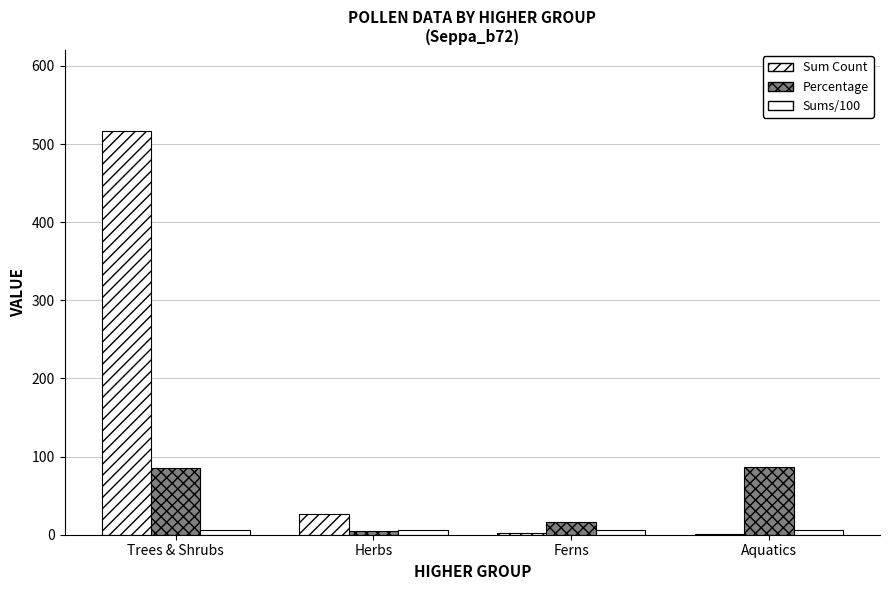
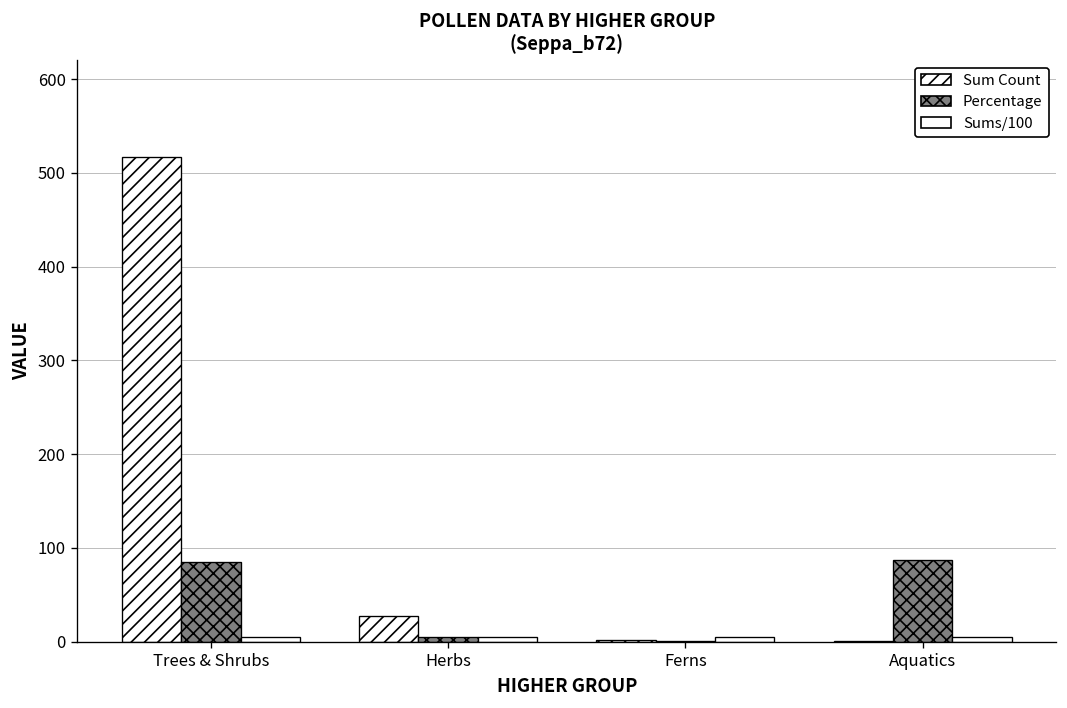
Percentage, Ferns: 20 -> 0
